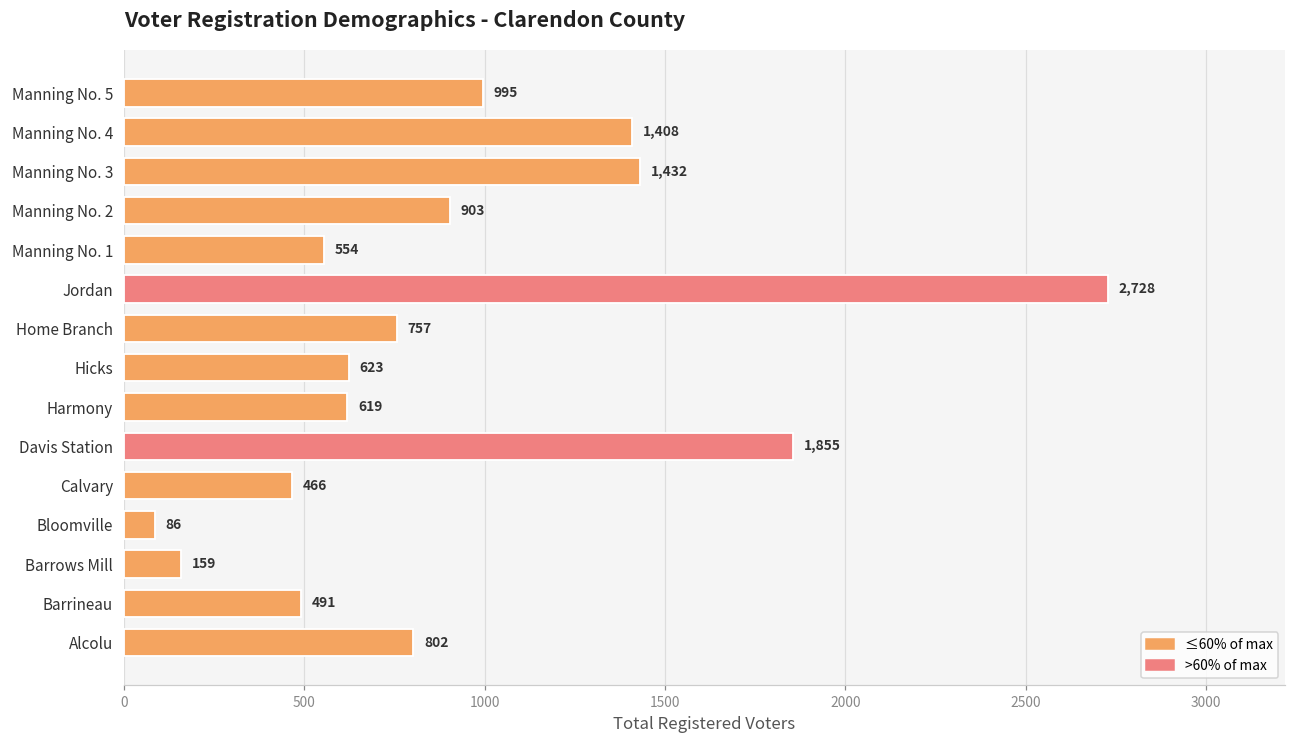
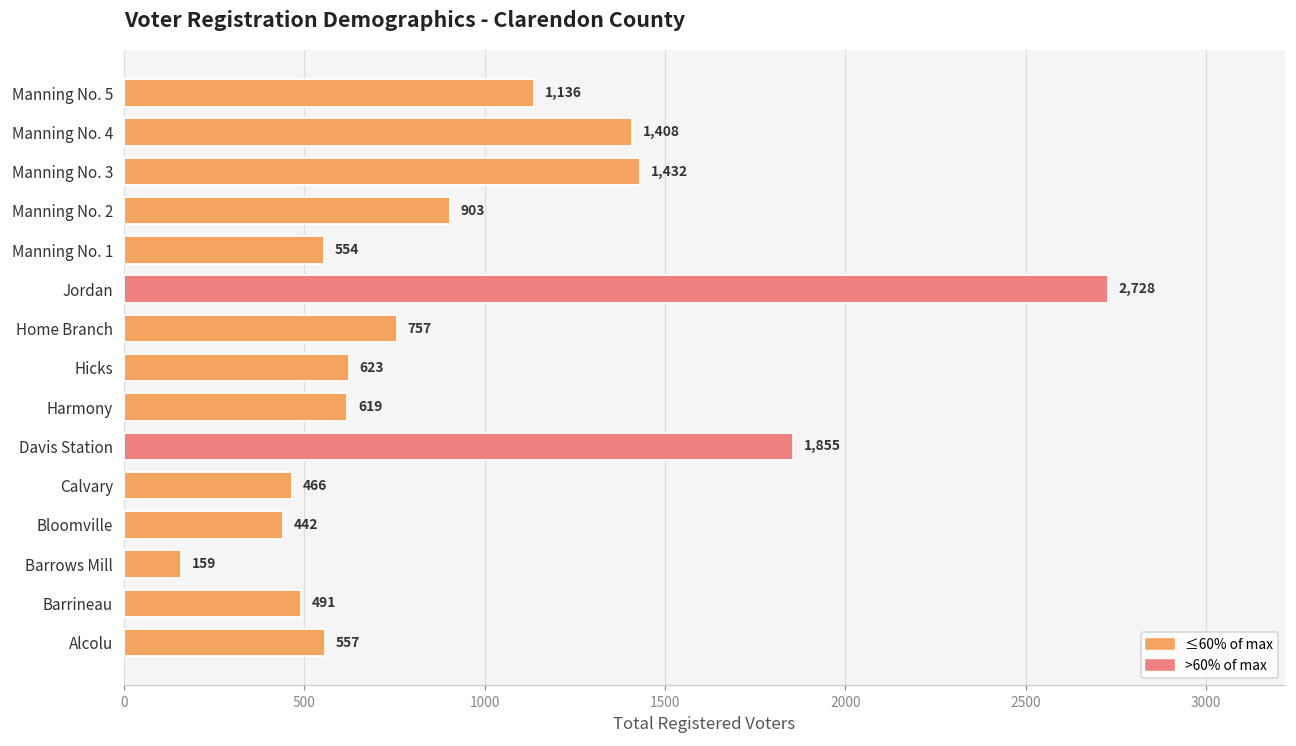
Manning No. 5: 995 -> 1,136
Bloomville: 86 -> 442
Alcolu: 802 -> 557
